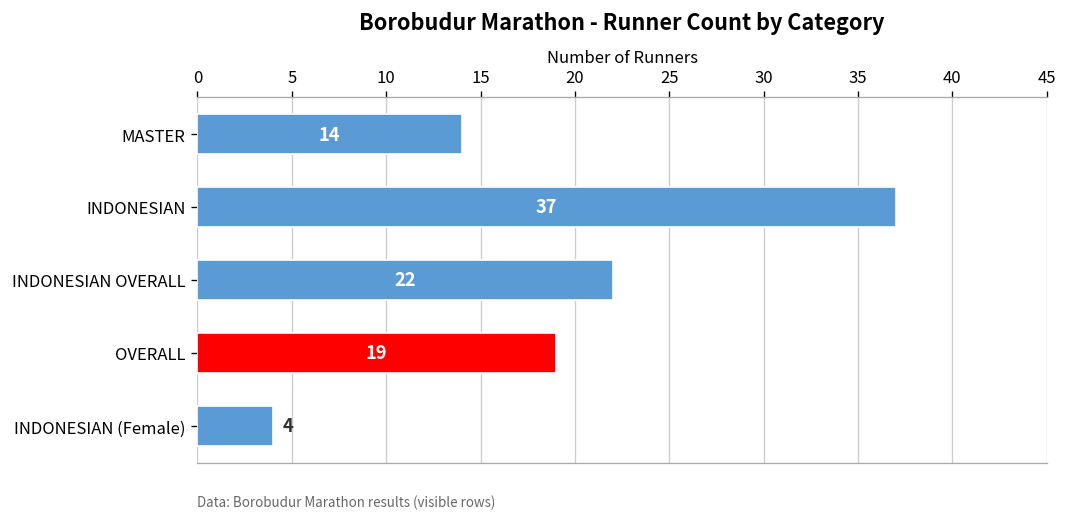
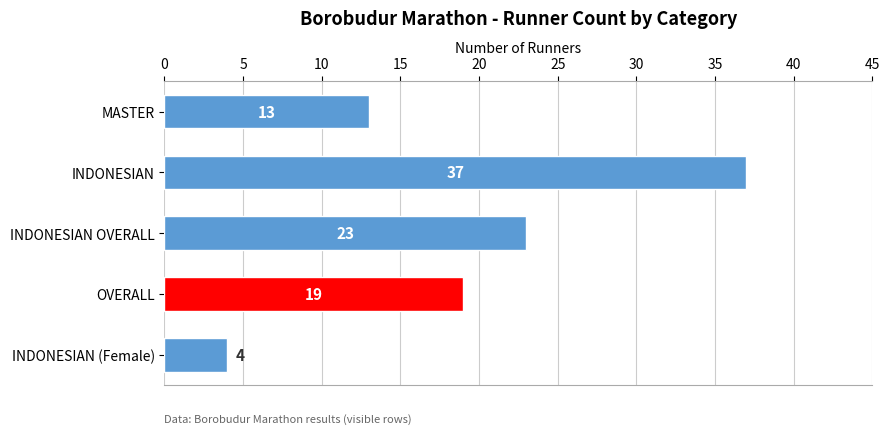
MASTER: 14 -> 13
INDONESIAN OVERALL: 22 -> 23
